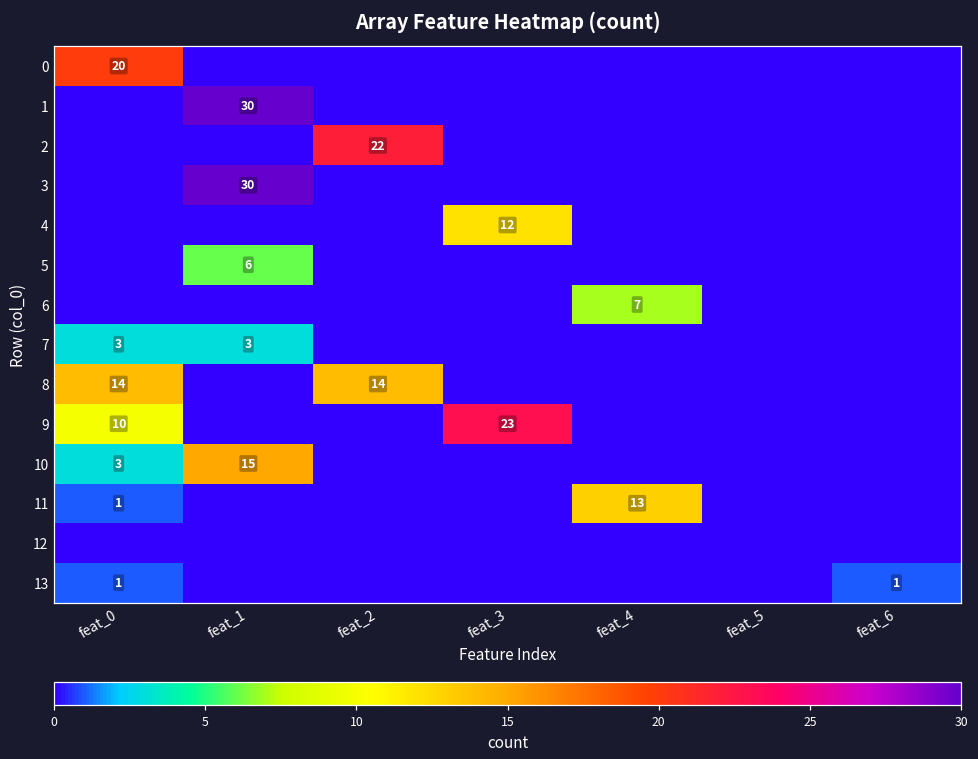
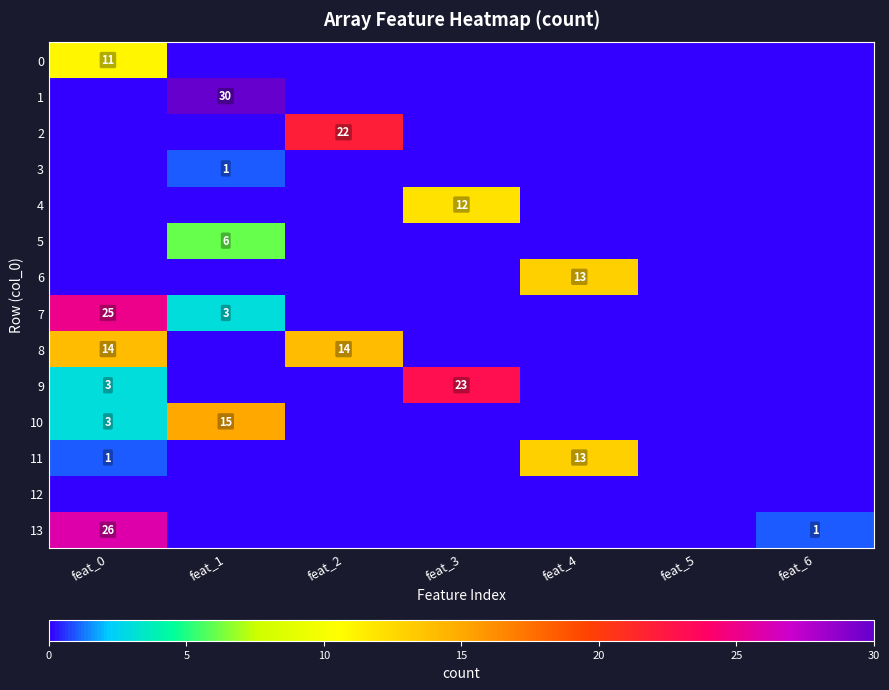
0, feat_0: 20 -> 11
3, feat_1: 30 -> 1
6, feat_4: 7 -> 13
7, feat_0: 3 -> 25
9, feat_0: 10 -> 3
13, feat_0: 1 -> 26
